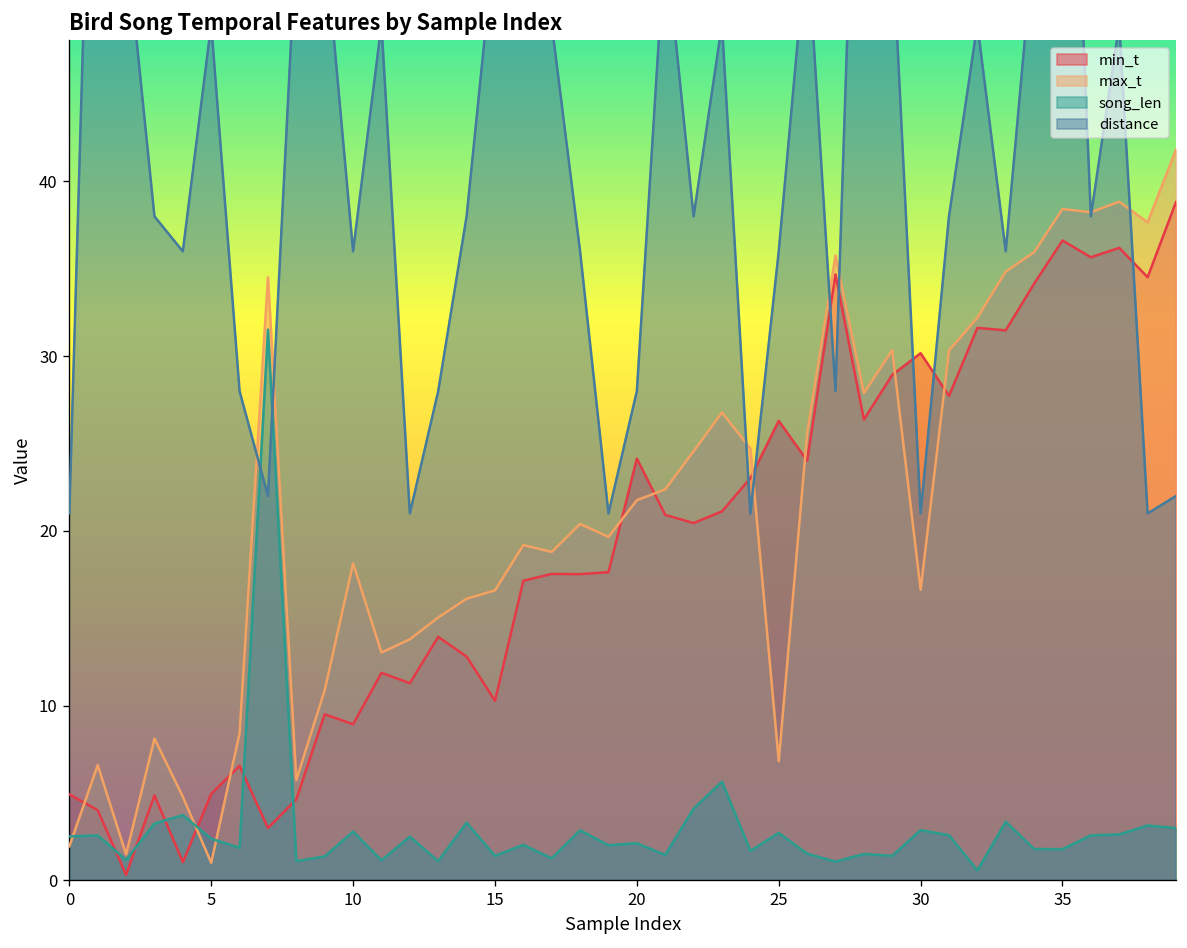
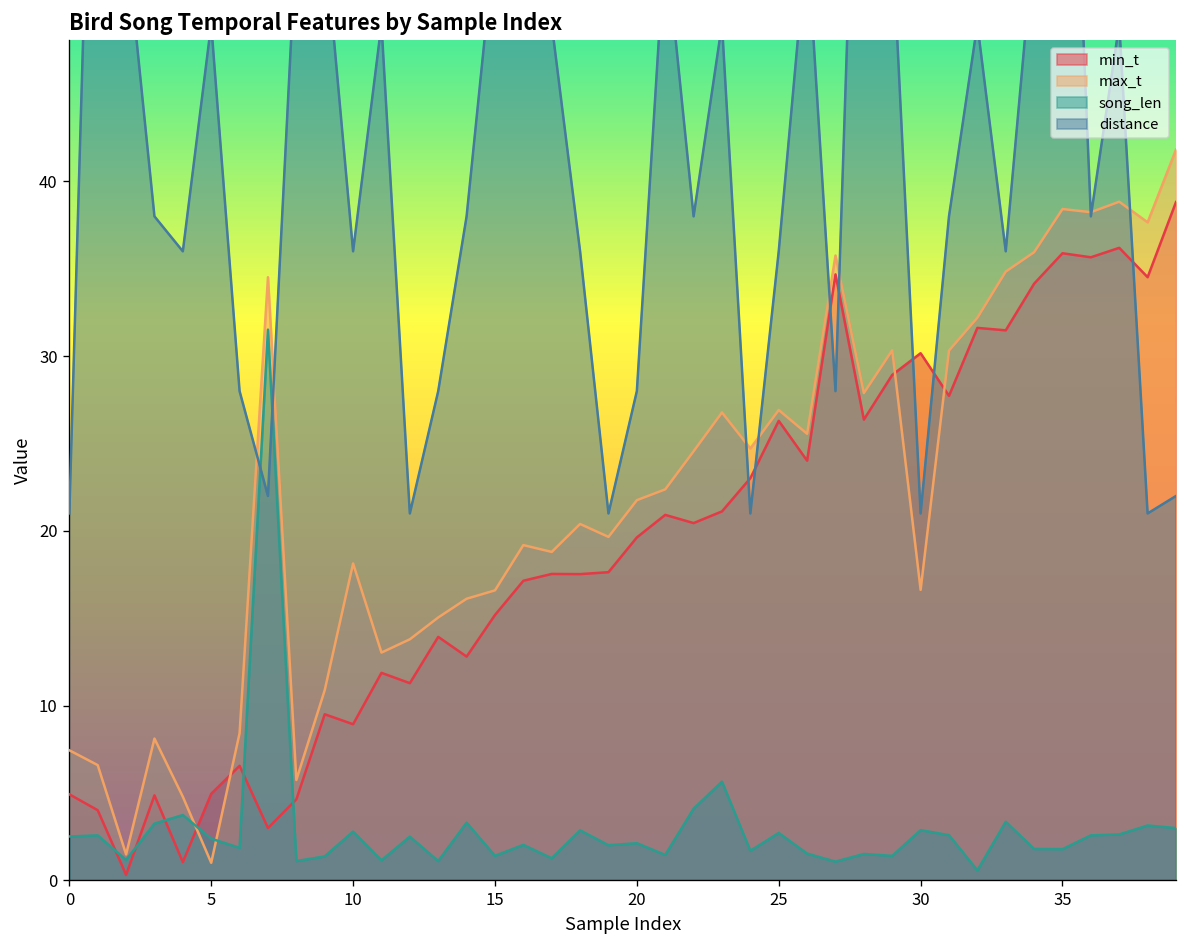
max_t, 0: 2.0 -> 7.5
min_t, 15: 10.3 -> 15.2
min_t, 20: 24.1 -> 19.6
max_t, 25: 6.8 -> 26.9
min_t, 35: 36.6 -> 35.9
